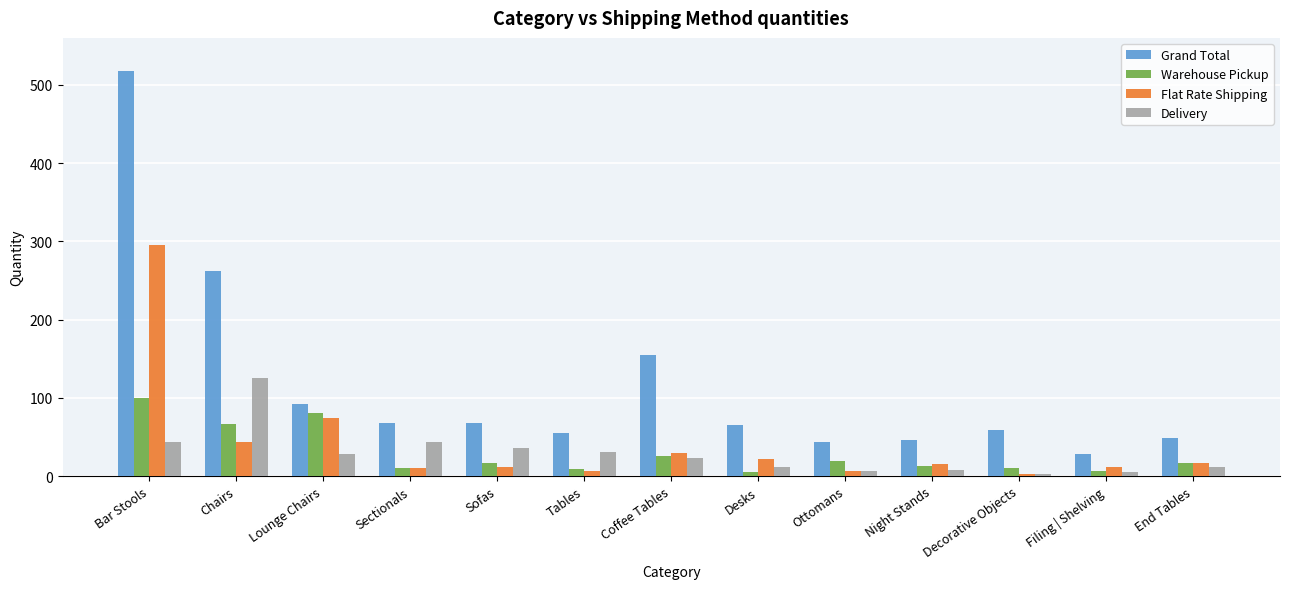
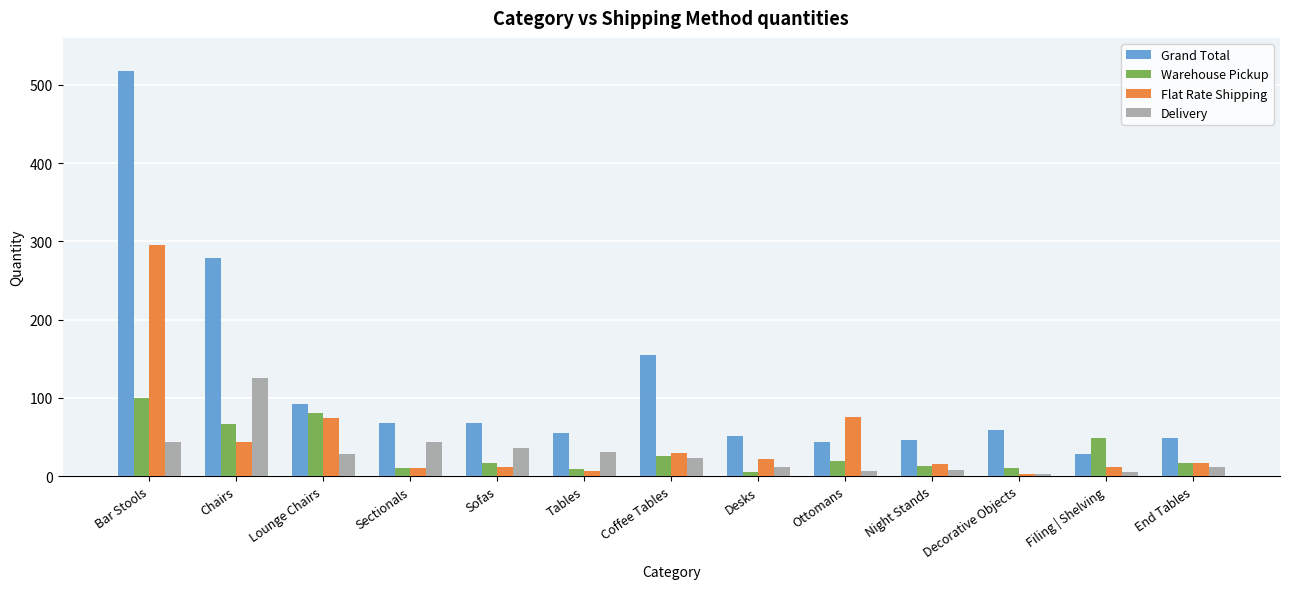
Grand Total, Chairs: 260 -> 280
Grand Total, Desks: 70 -> 50
Flat Rate Shipping, Ottomans: 10 -> 80
Warehouse Pickup, Filing | Shelving: 10 -> 50
